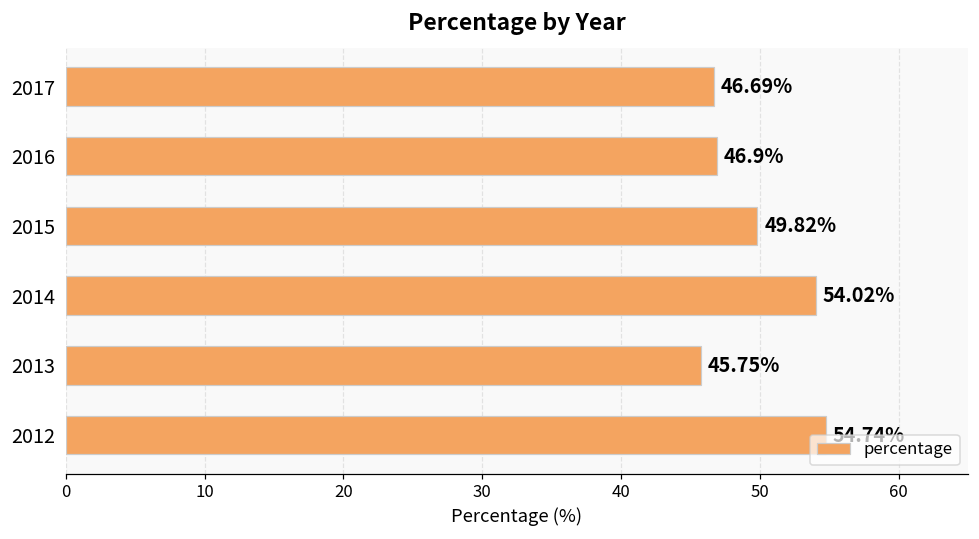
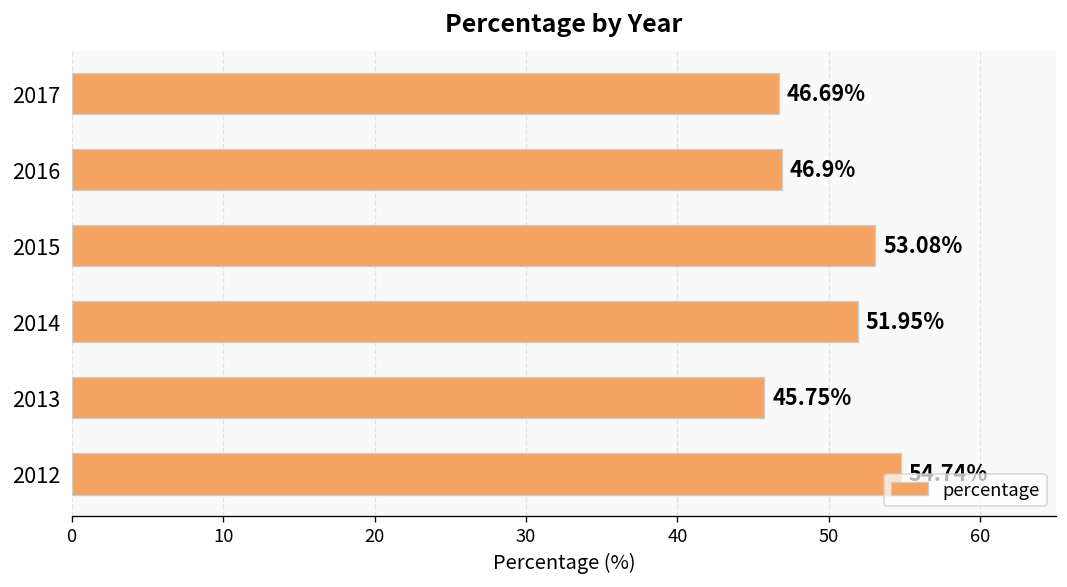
2015: 49.82% -> 53.08%
2014: 54.02% -> 51.95%
